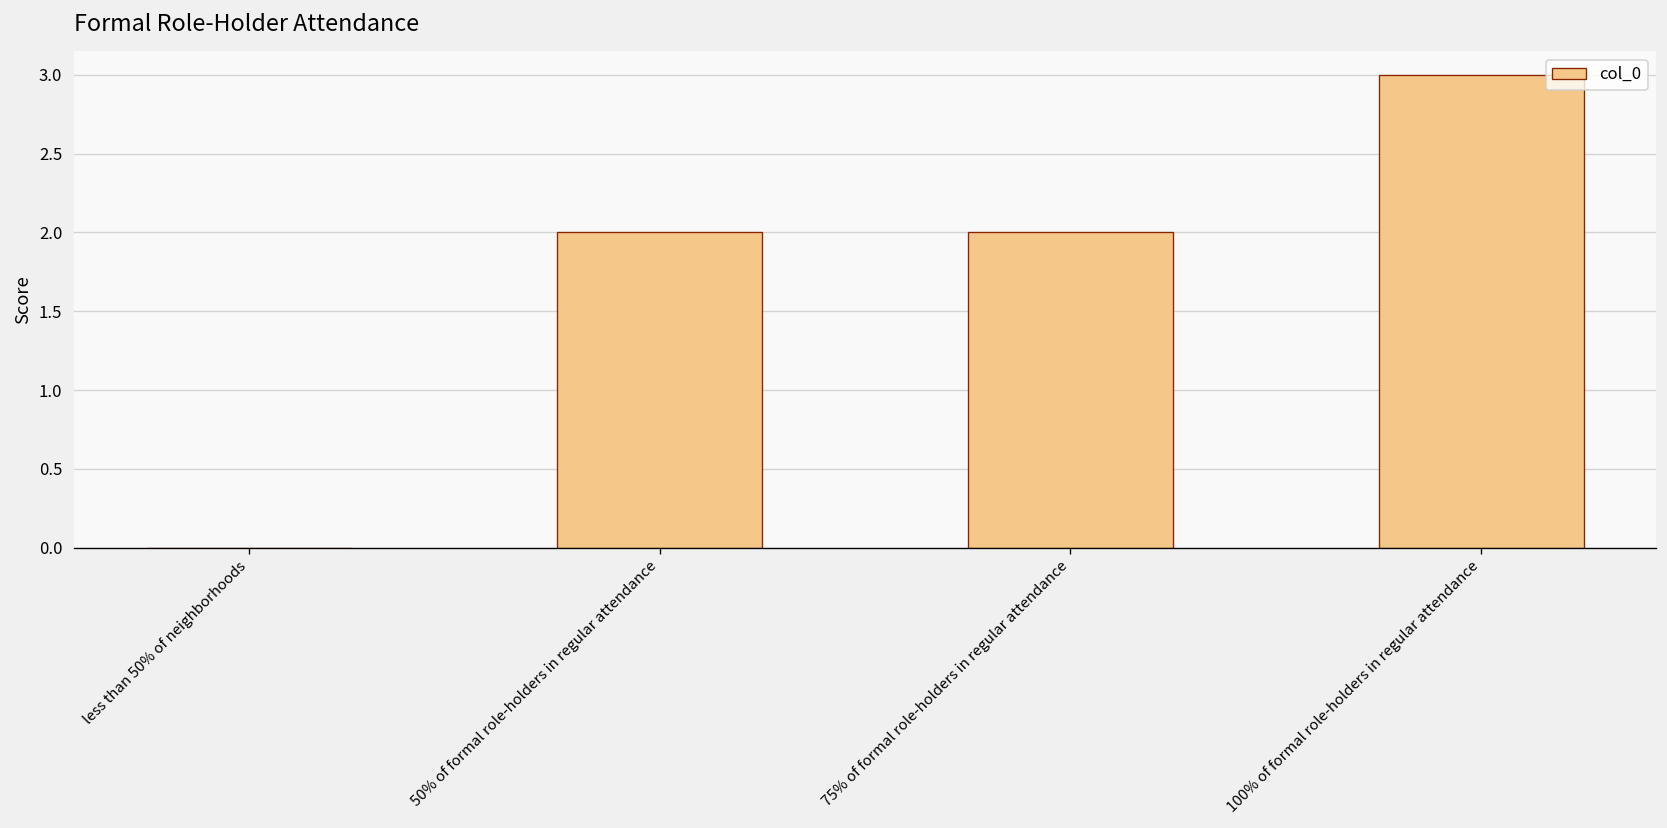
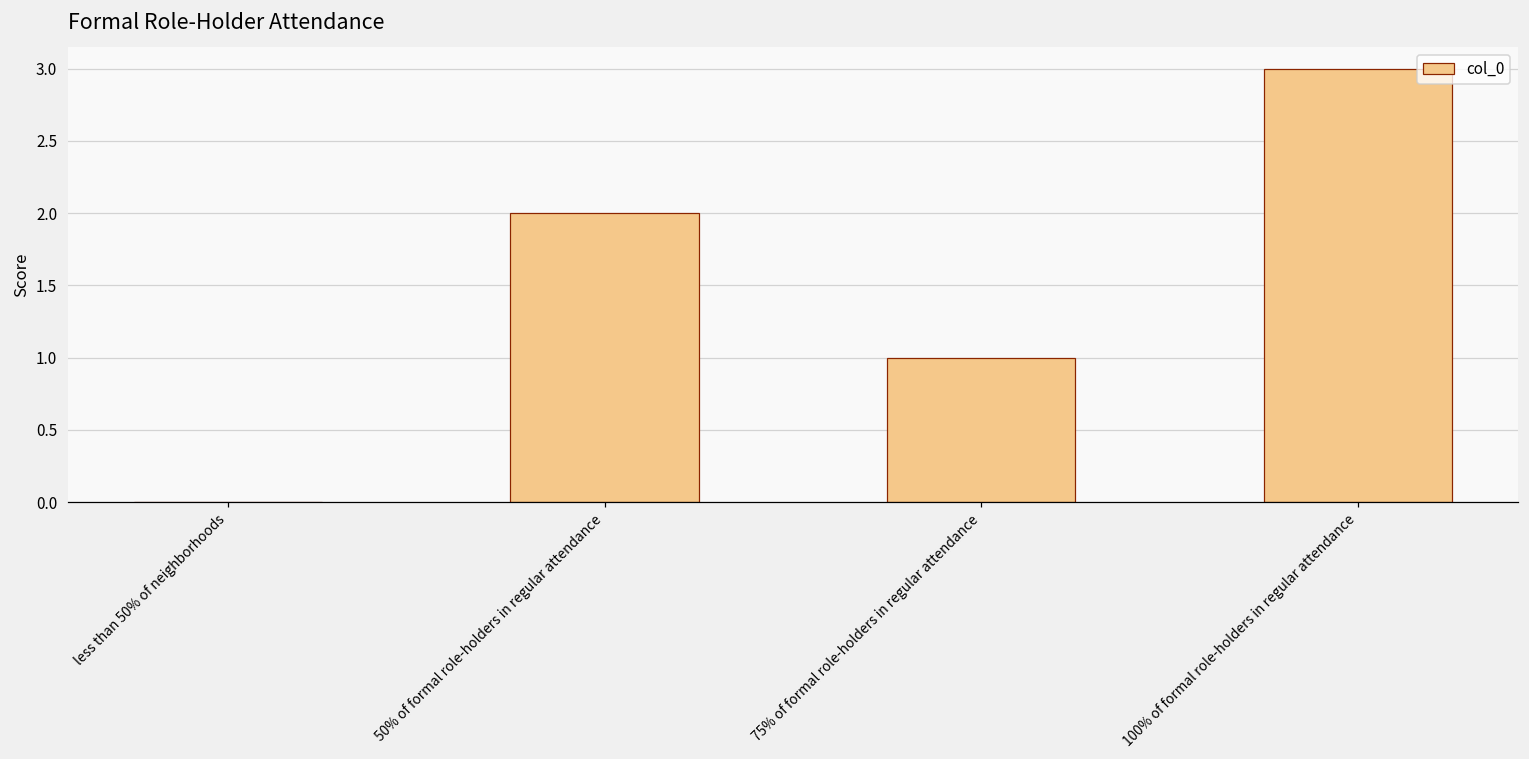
75% of formal role-holders in regular attendance: 2 -> 1
